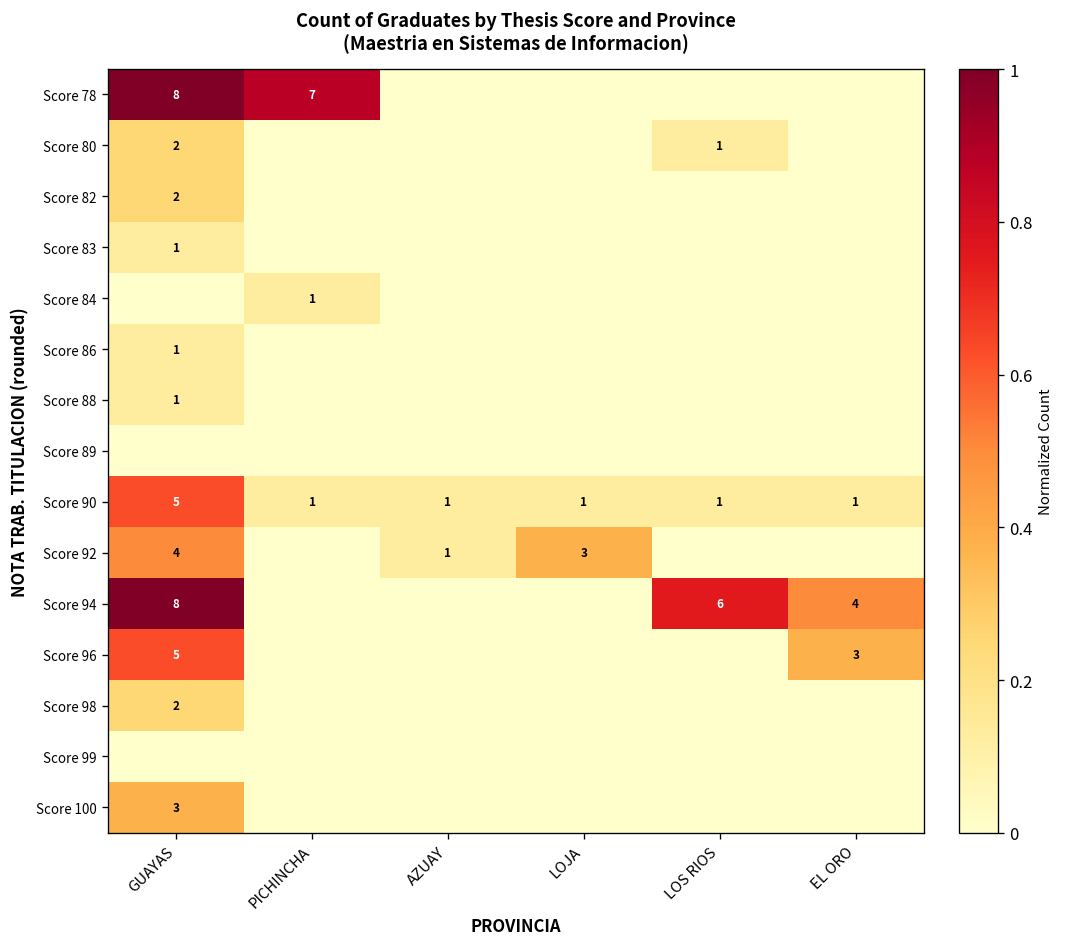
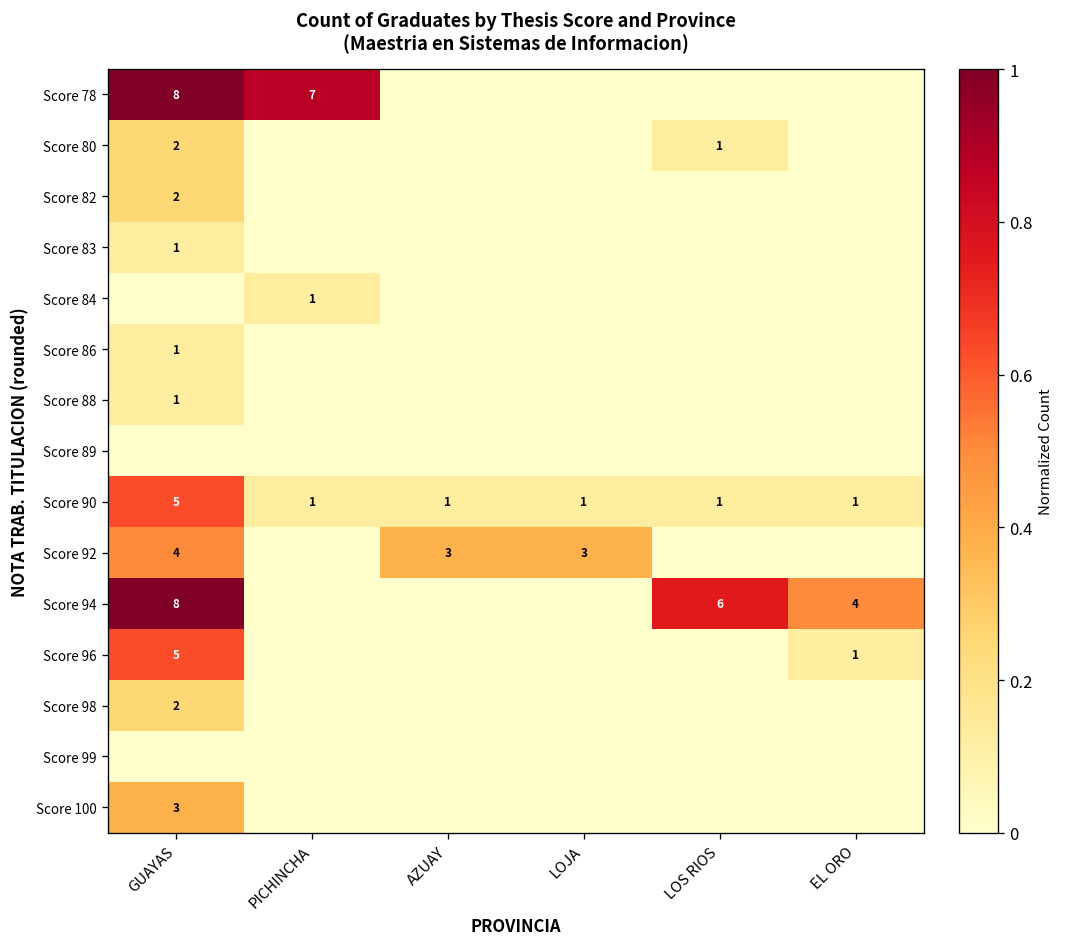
Score 92, AZUAY: 1 -> 3
Score 96, EL ORO: 3 -> 1
